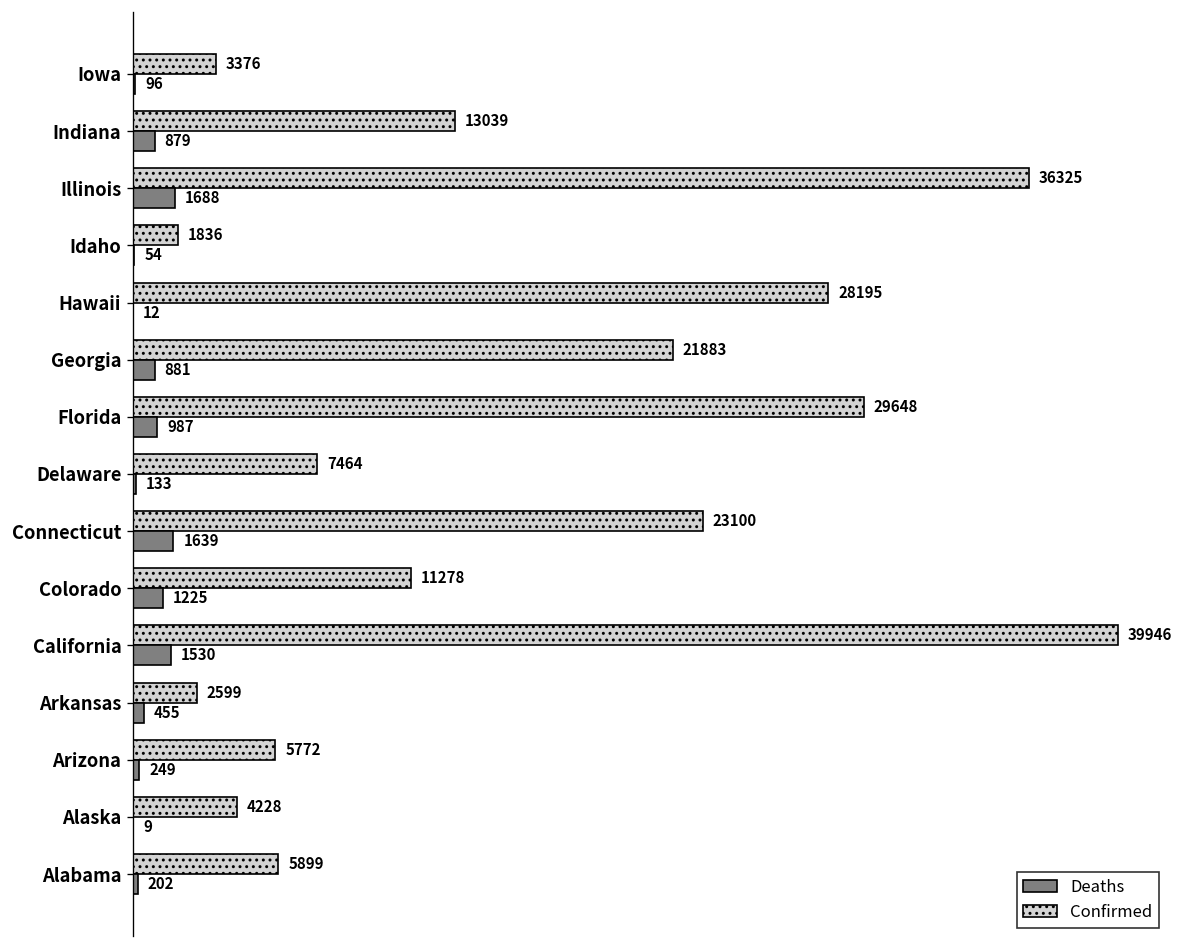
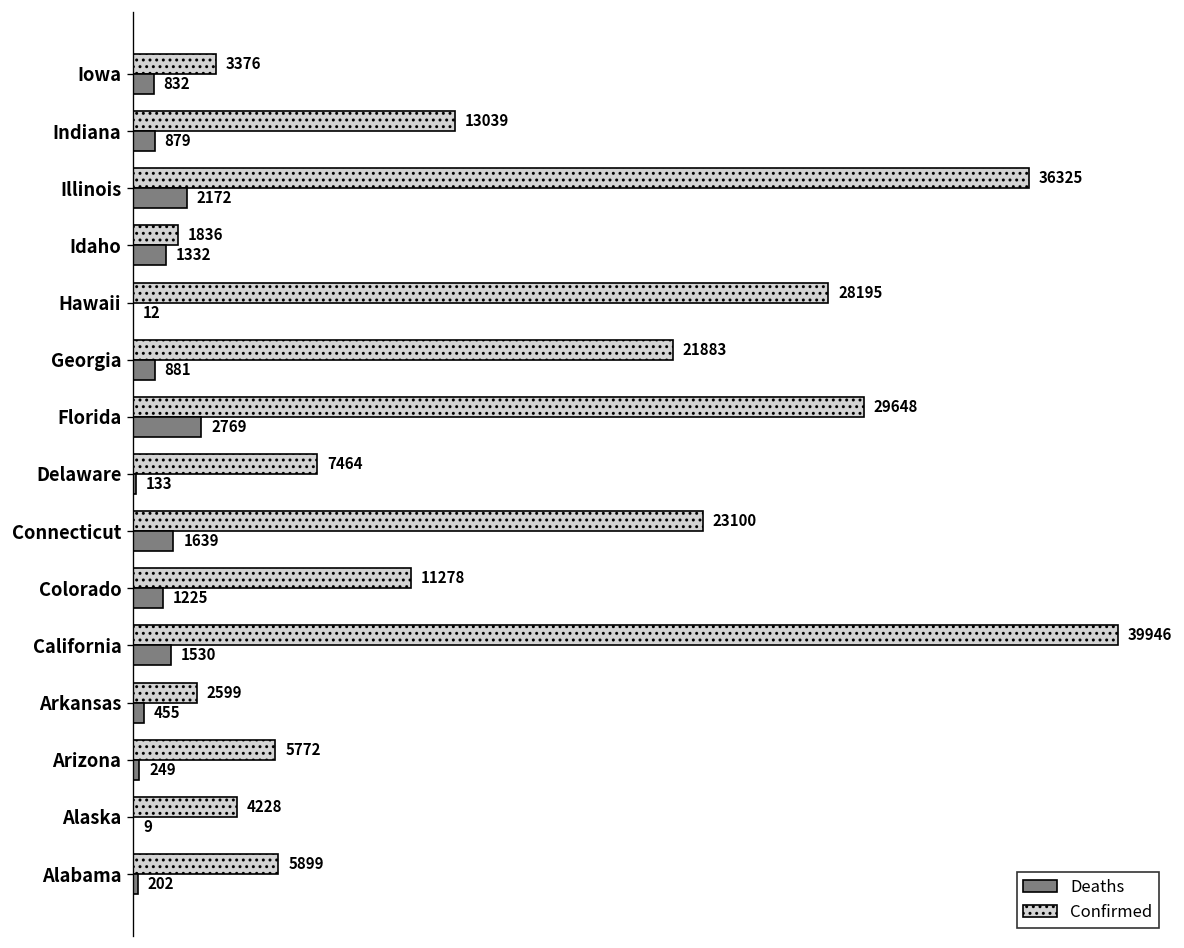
Deaths, Iowa: 96 -> 832
Deaths, Illinois: 1688 -> 2172
Deaths, Idaho: 54 -> 1332
Deaths, Florida: 987 -> 2769
